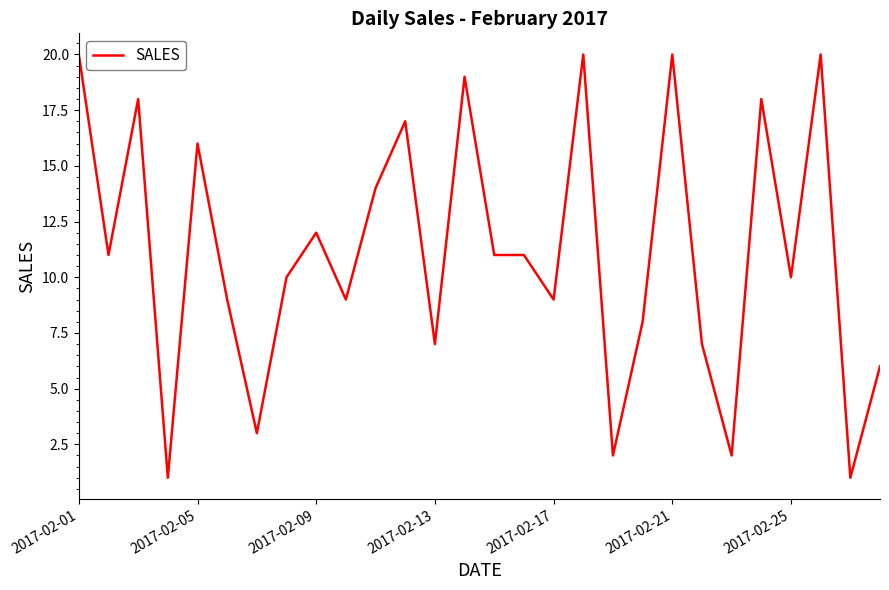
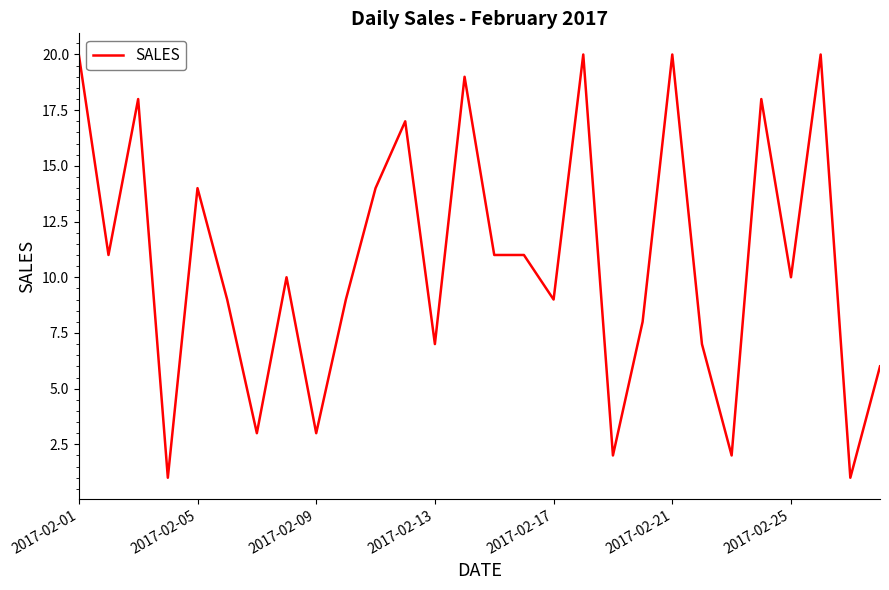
2017-02-05: 16 -> 14
2017-02-09: 12 -> 3
